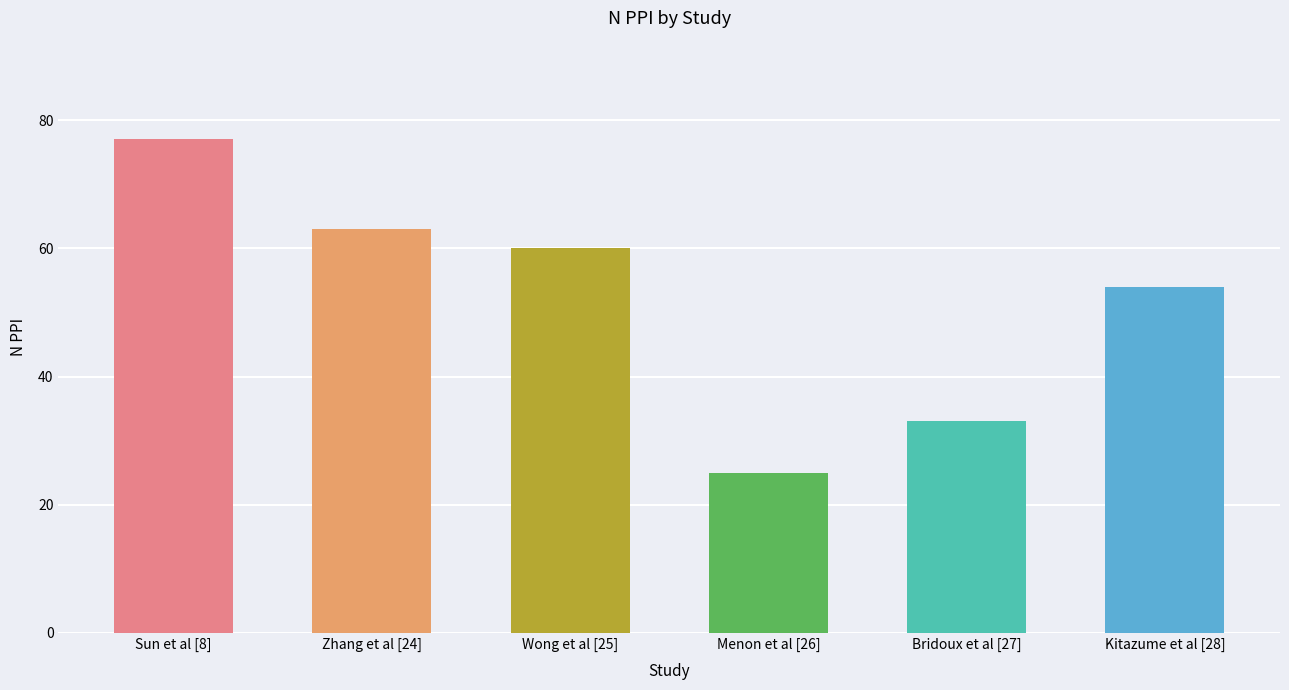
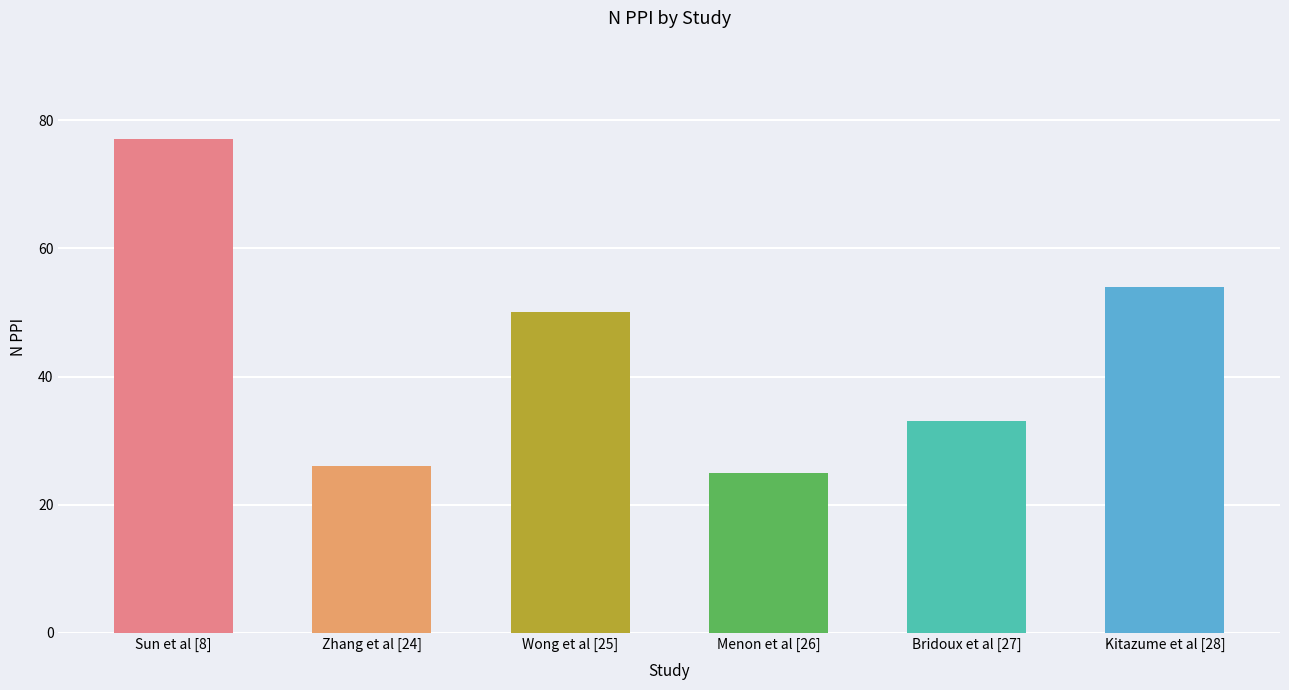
Zhang et al [24]: 63 -> 26
Wong et al [25]: 60 -> 50
